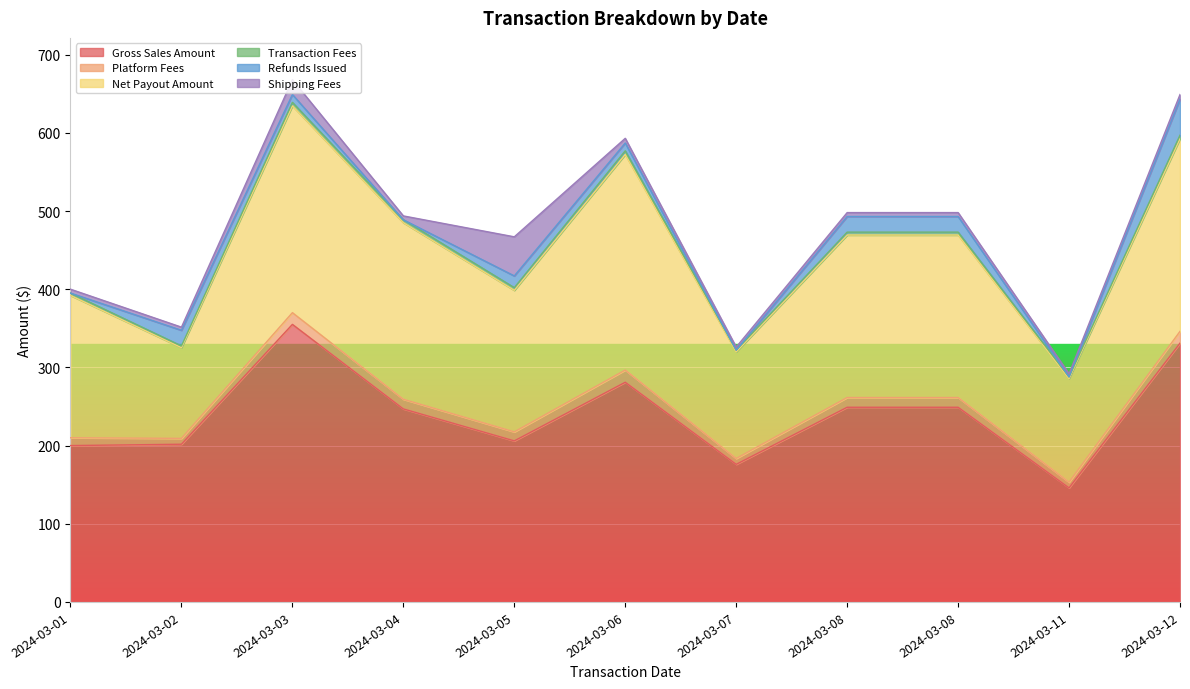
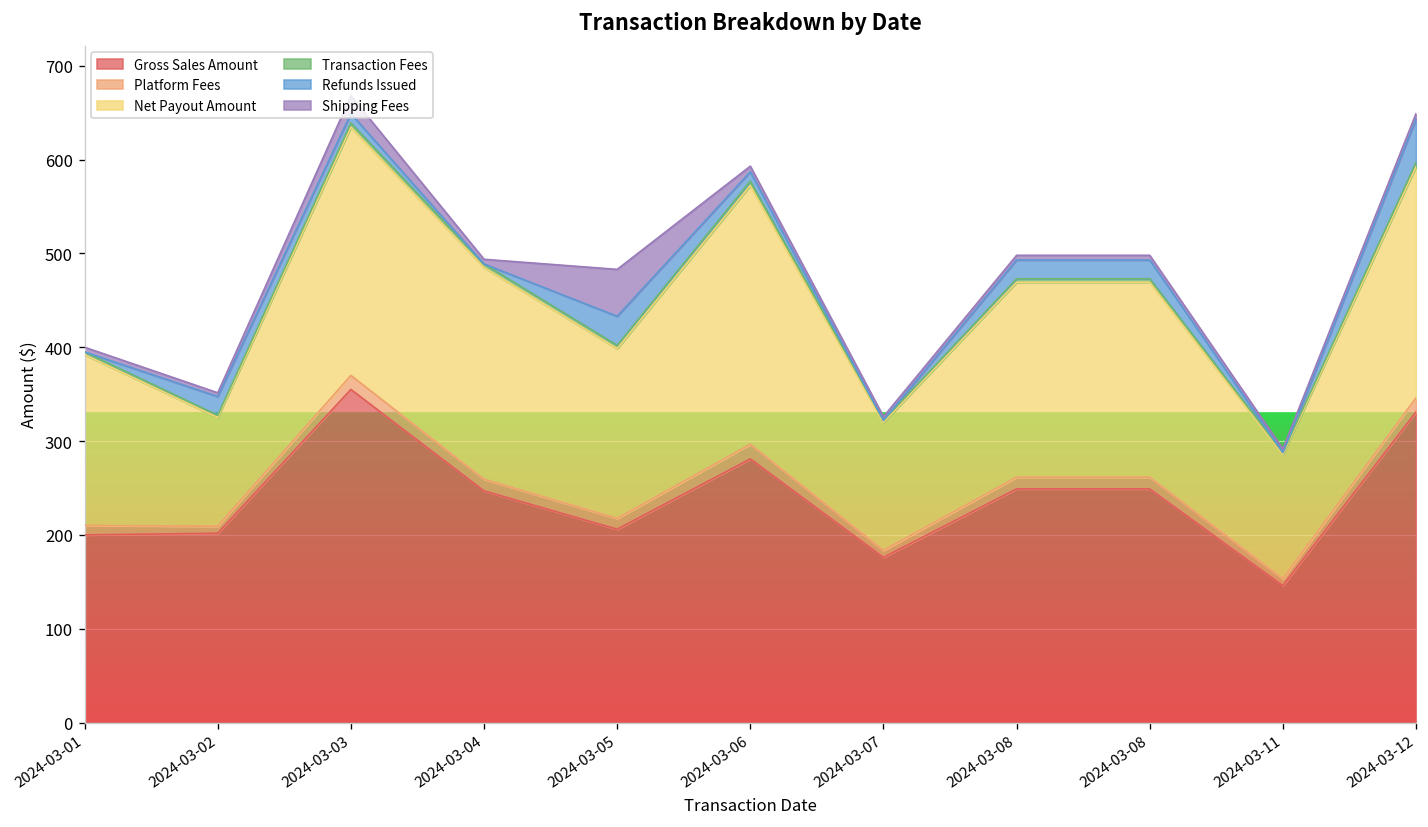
Refunds Issued, 2024-03-05: 20 -> 30
